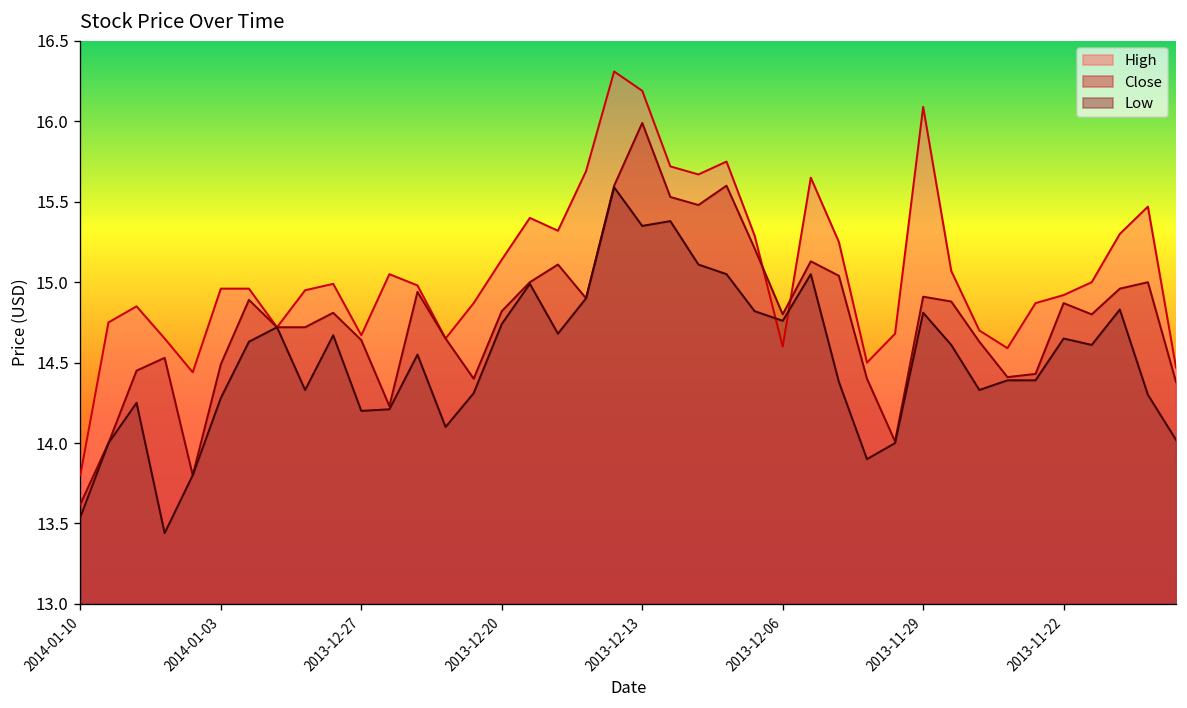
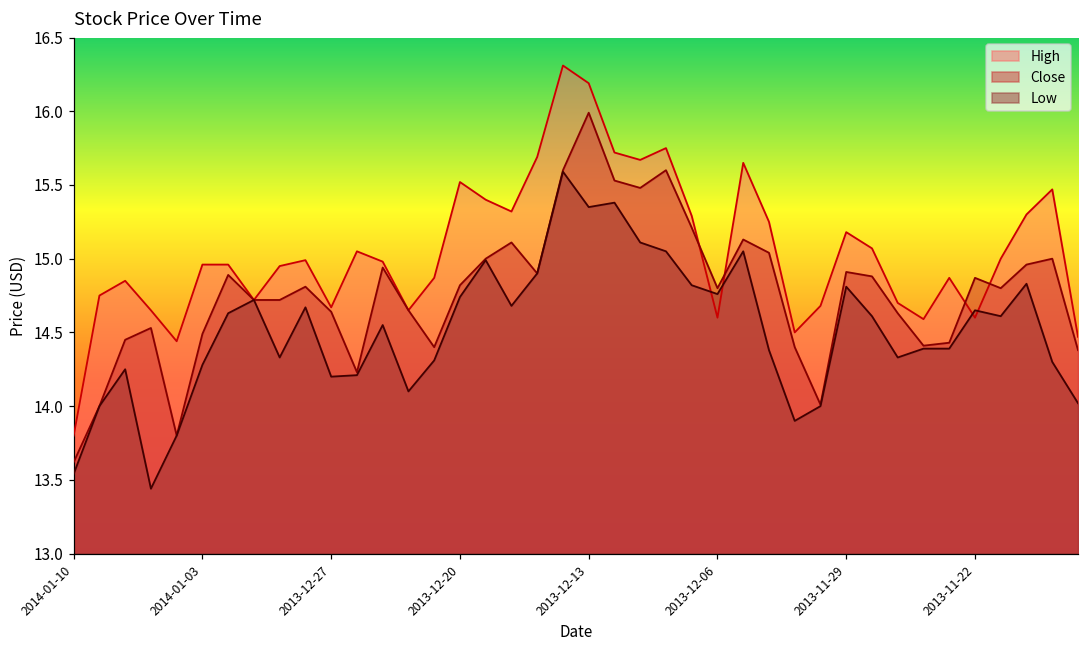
High, 2013-12-20: 15.14 -> 15.52
High, 2013-11-29: 16.09 -> 15.18
High, 2013-11-22: 14.92 -> 14.60
